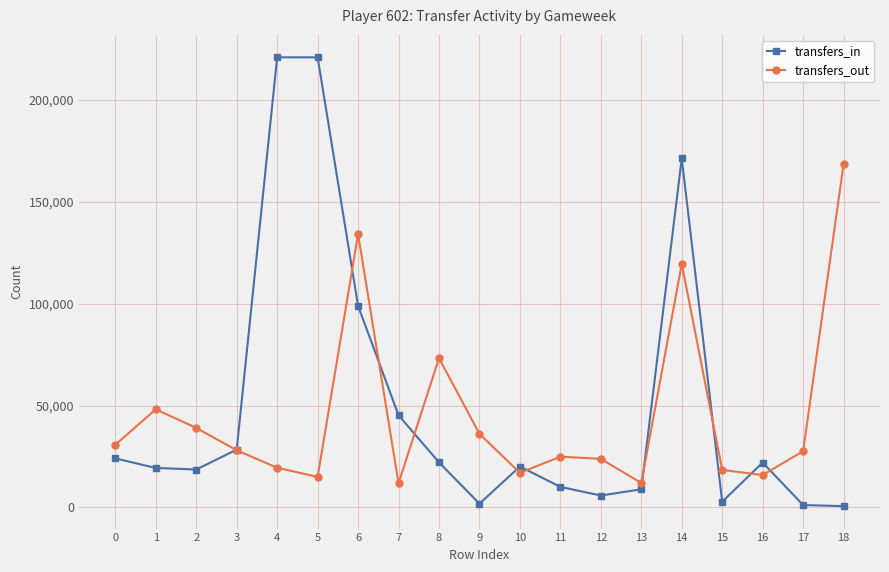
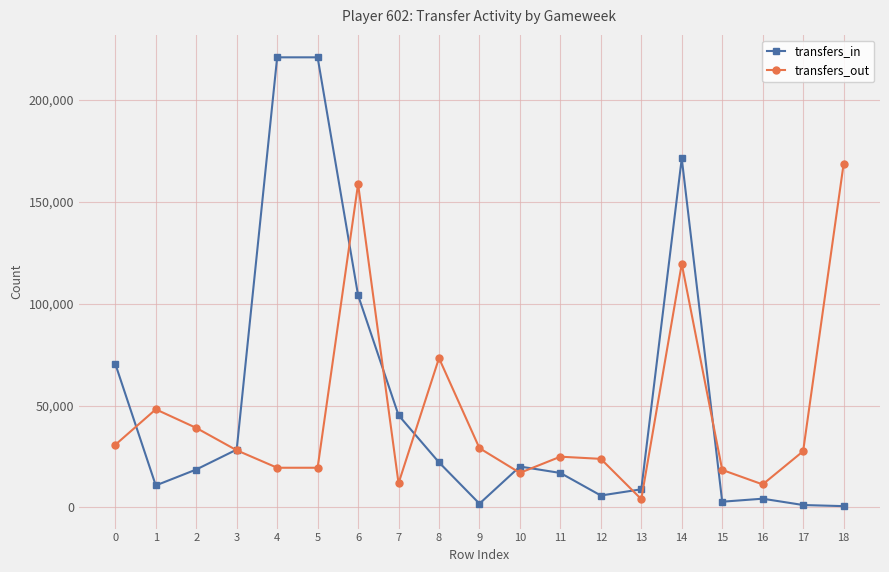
transfers_in, 0: 24,000 -> 70,000
transfers_in, 1: 19,000 -> 11,000
transfers_out, 5: 15,000 -> 19,000
transfers_in, 6: 99,000 -> 104,000
transfers_out, 6: 134,000 -> 159,000
transfers_out, 9: 36,000 -> 29,000
transfers_in, 11: 10,000 -> 17,000
transfers_out, 13: 12,000 -> 4,000
transfers_in, 16: 22,000 -> 4,000
transfers_out, 16: 16,000 -> 11,000
